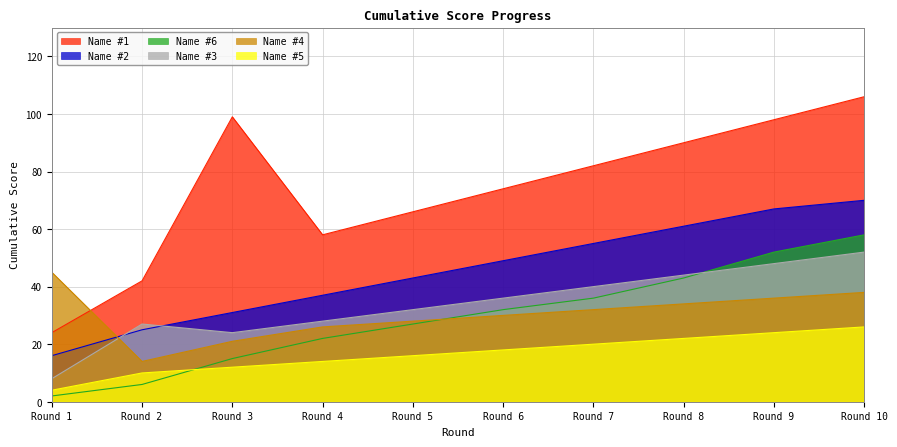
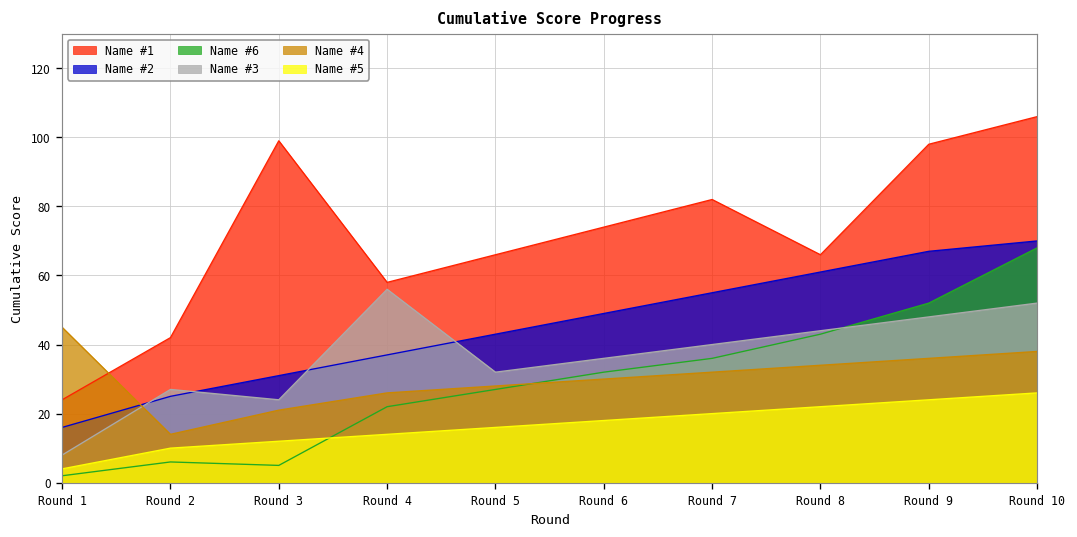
Name #6, Round 3: 15 -> 5
Name #3, Round 4: 28 -> 56
Name #1, Round 8: 90 -> 66
Name #6, Round 10: 58 -> 68
